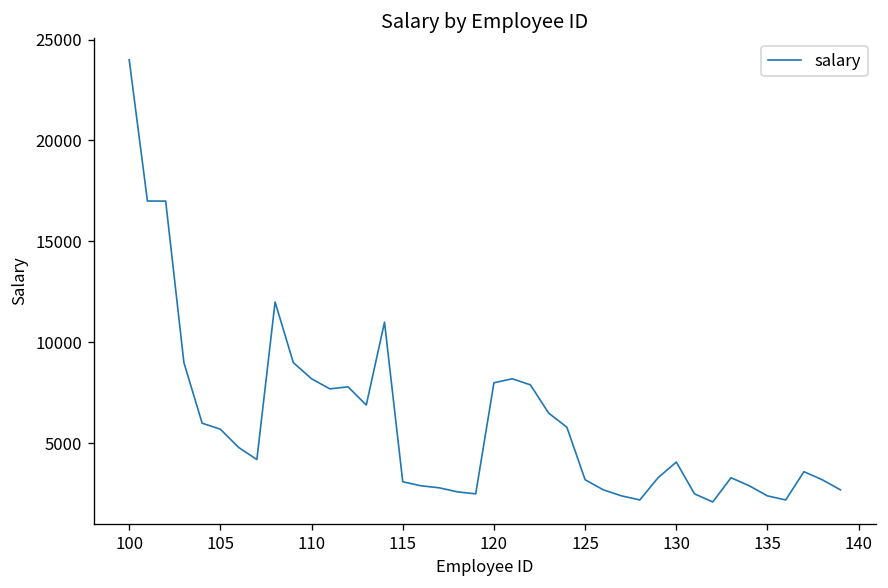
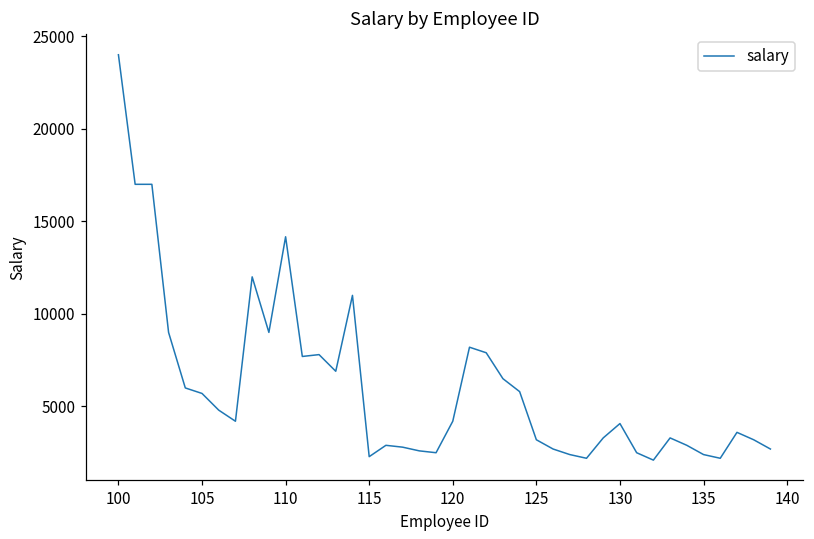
110: 8200 -> 14200
115: 3100 -> 2300
120: 8000 -> 4200
